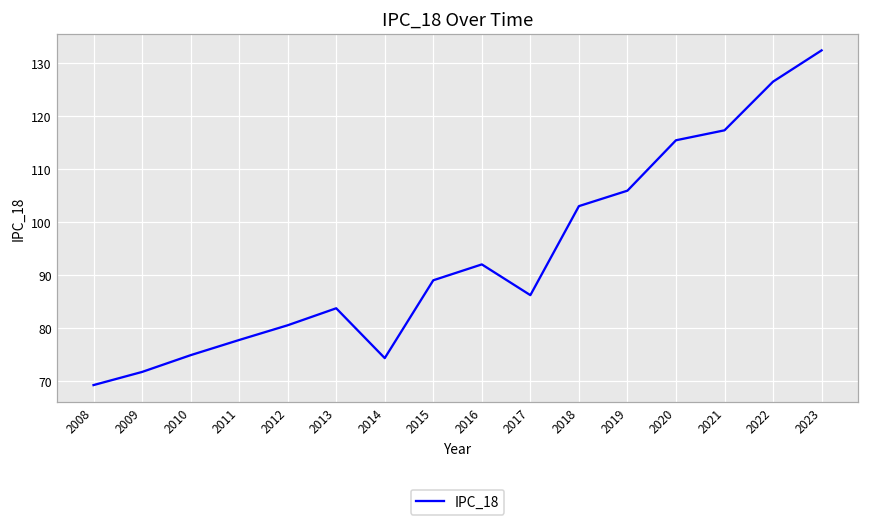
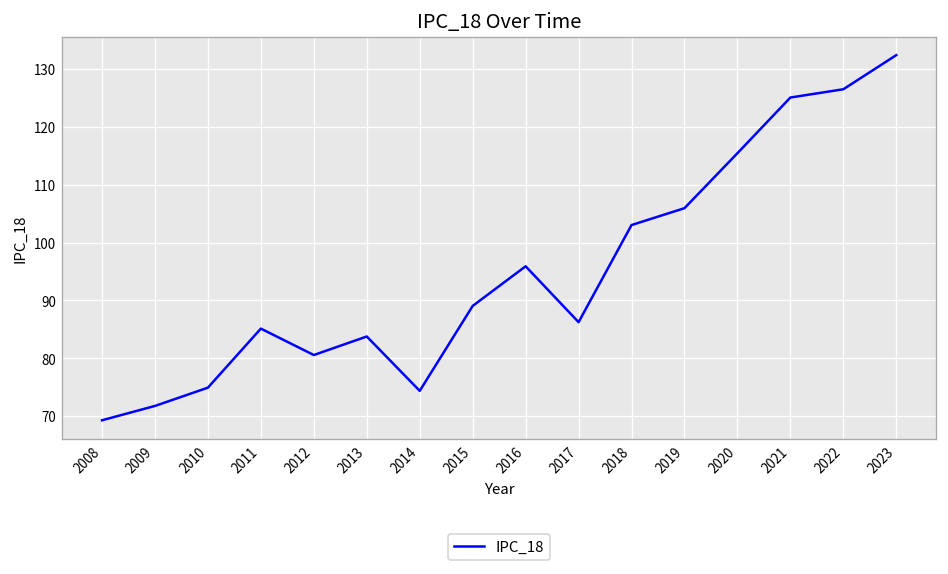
2011: 78 -> 85
2016: 92 -> 96
2021: 117 -> 125
